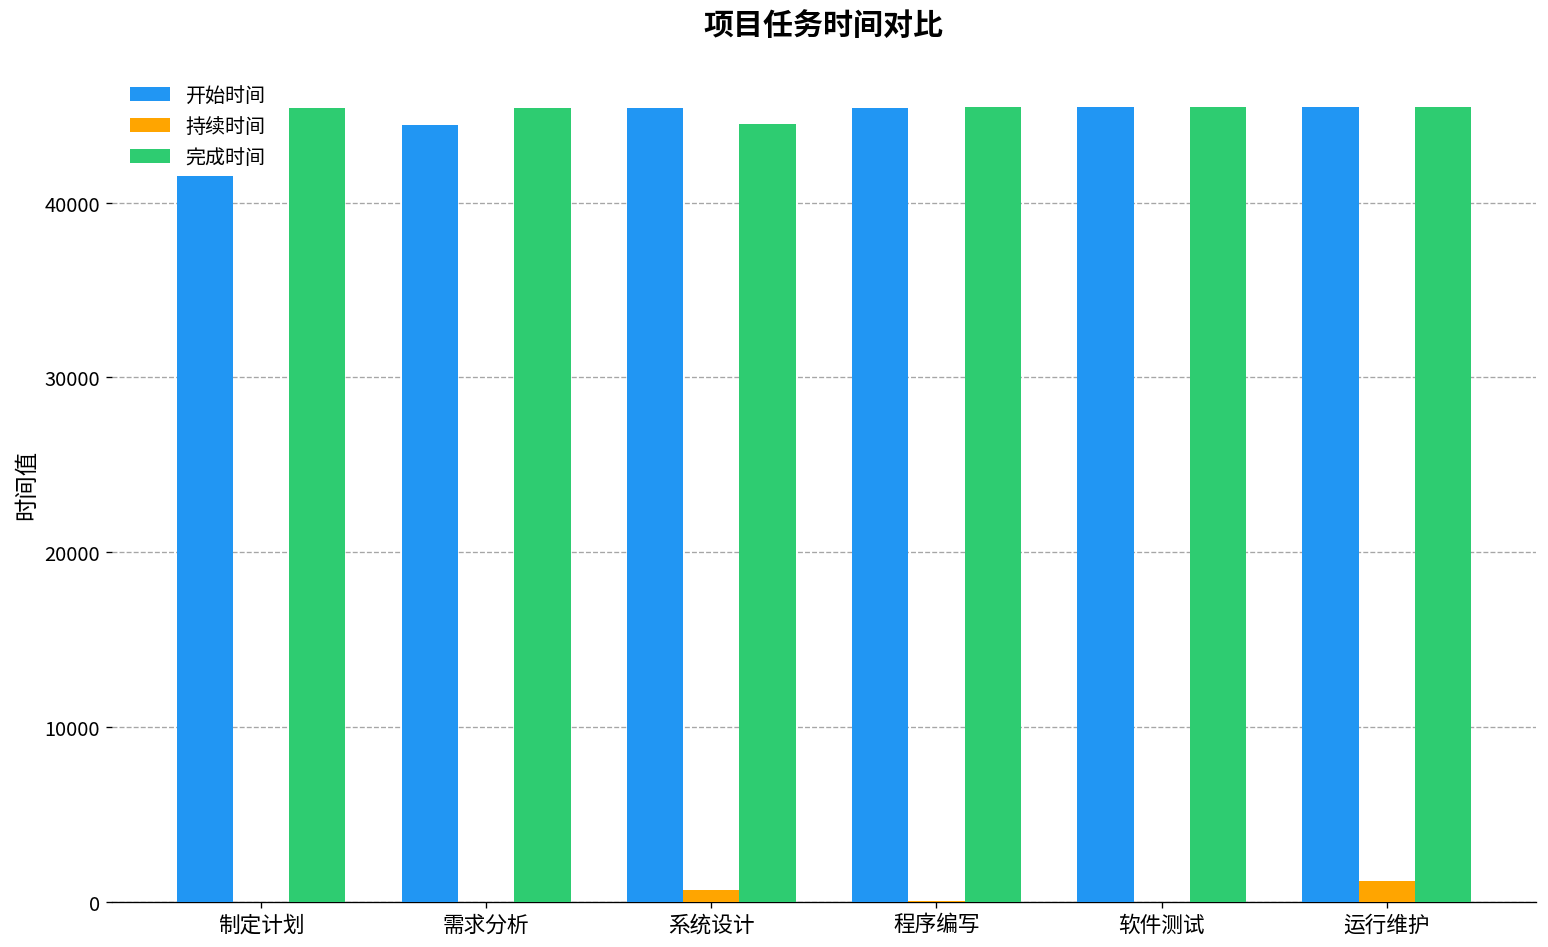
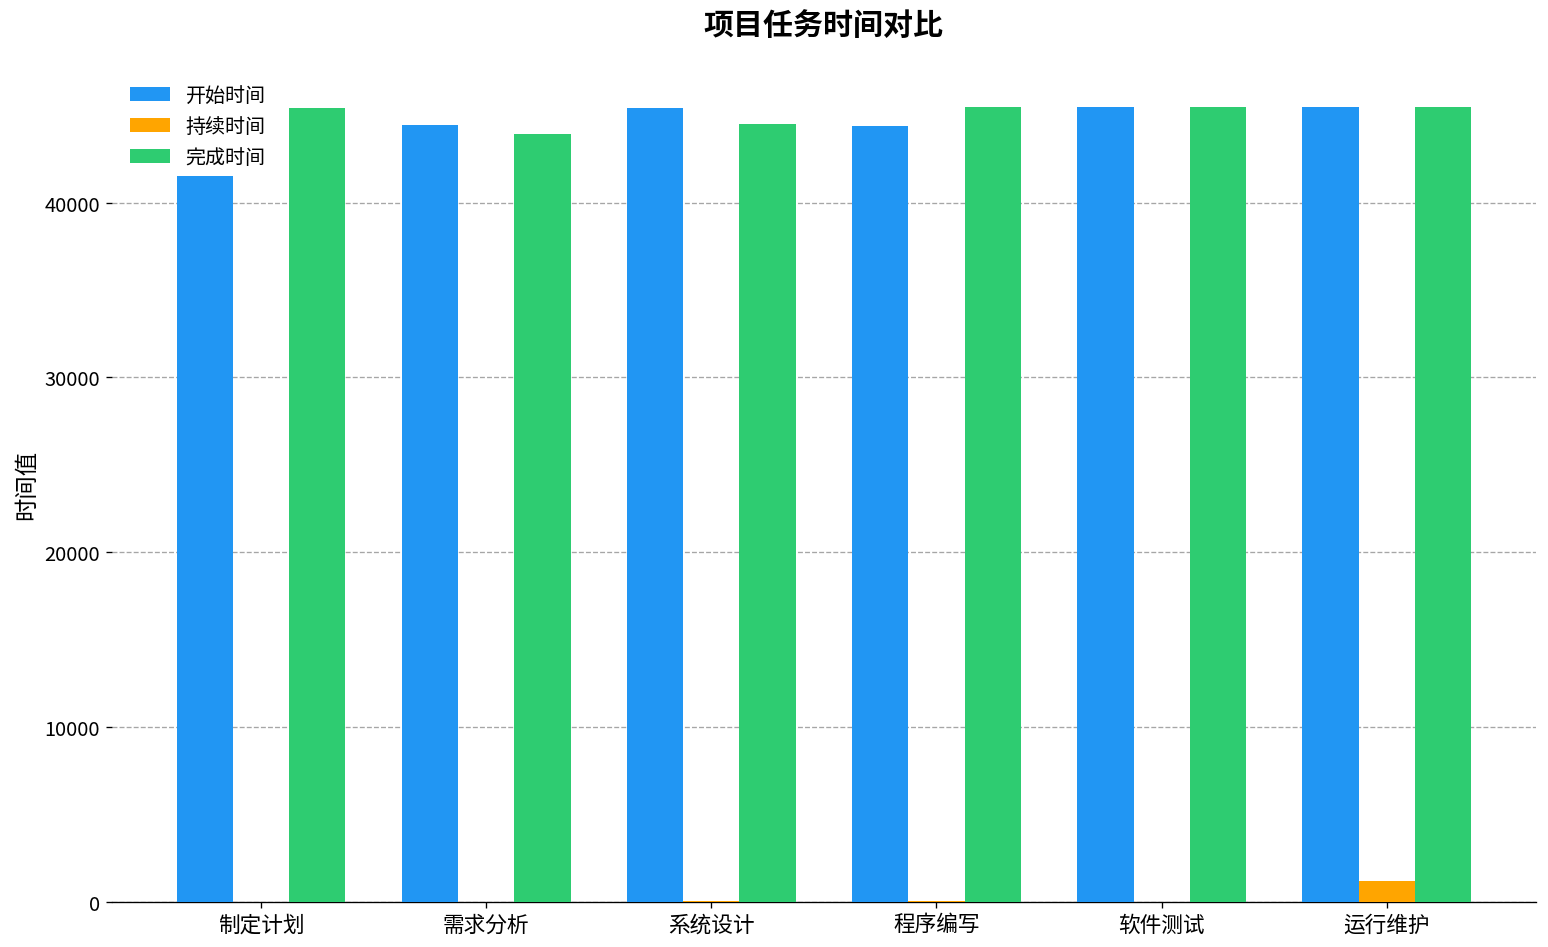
完成时间, 需求分析: 45400 -> 43900
持续时间, 系统设计: 700 -> 0
开始时间, 程序编写: 45400 -> 44400
